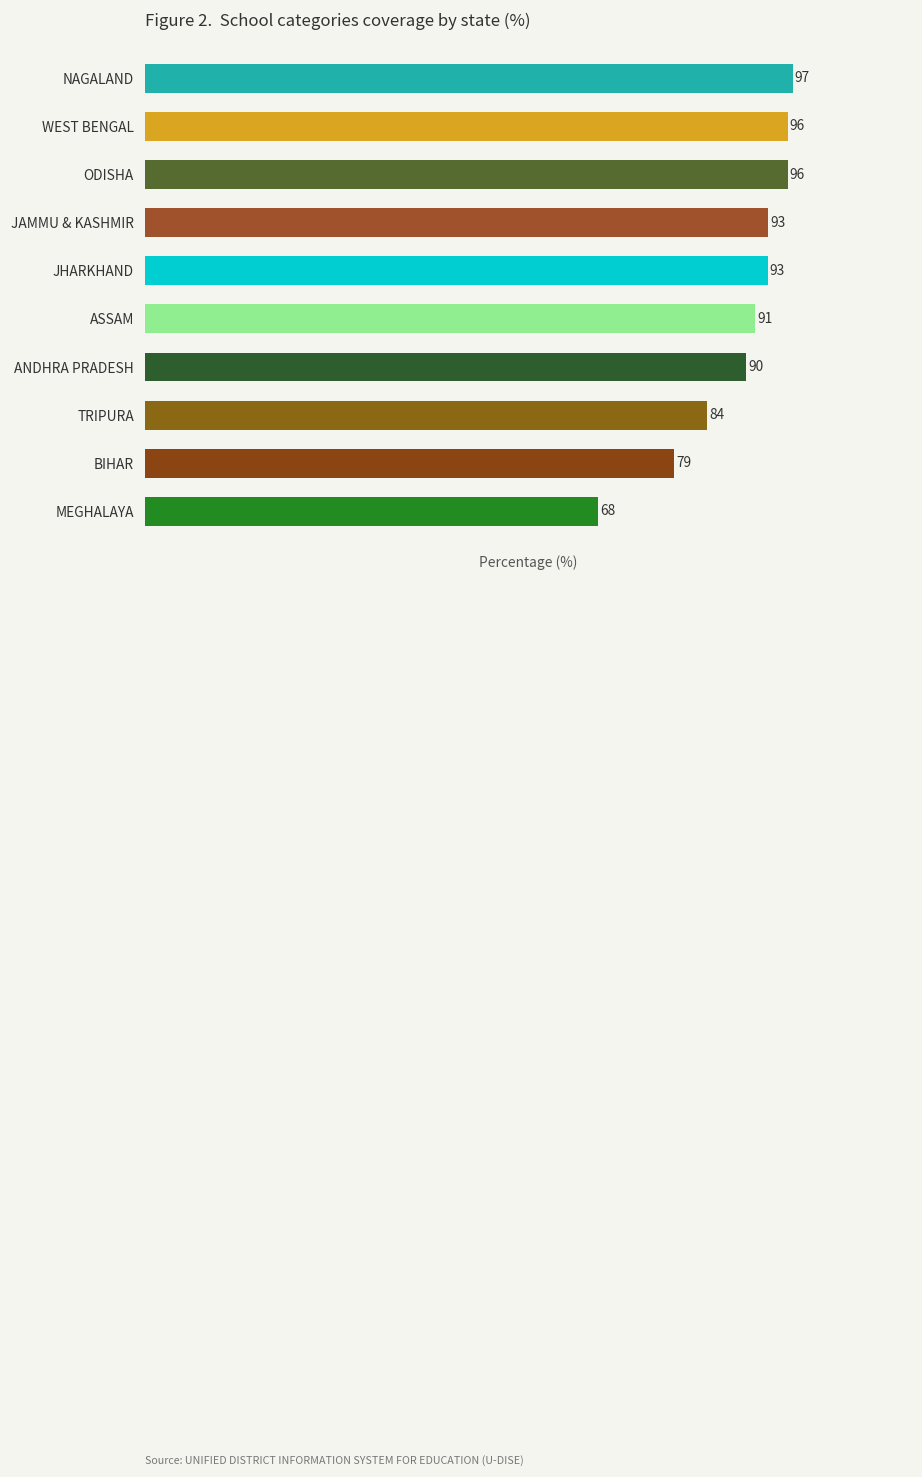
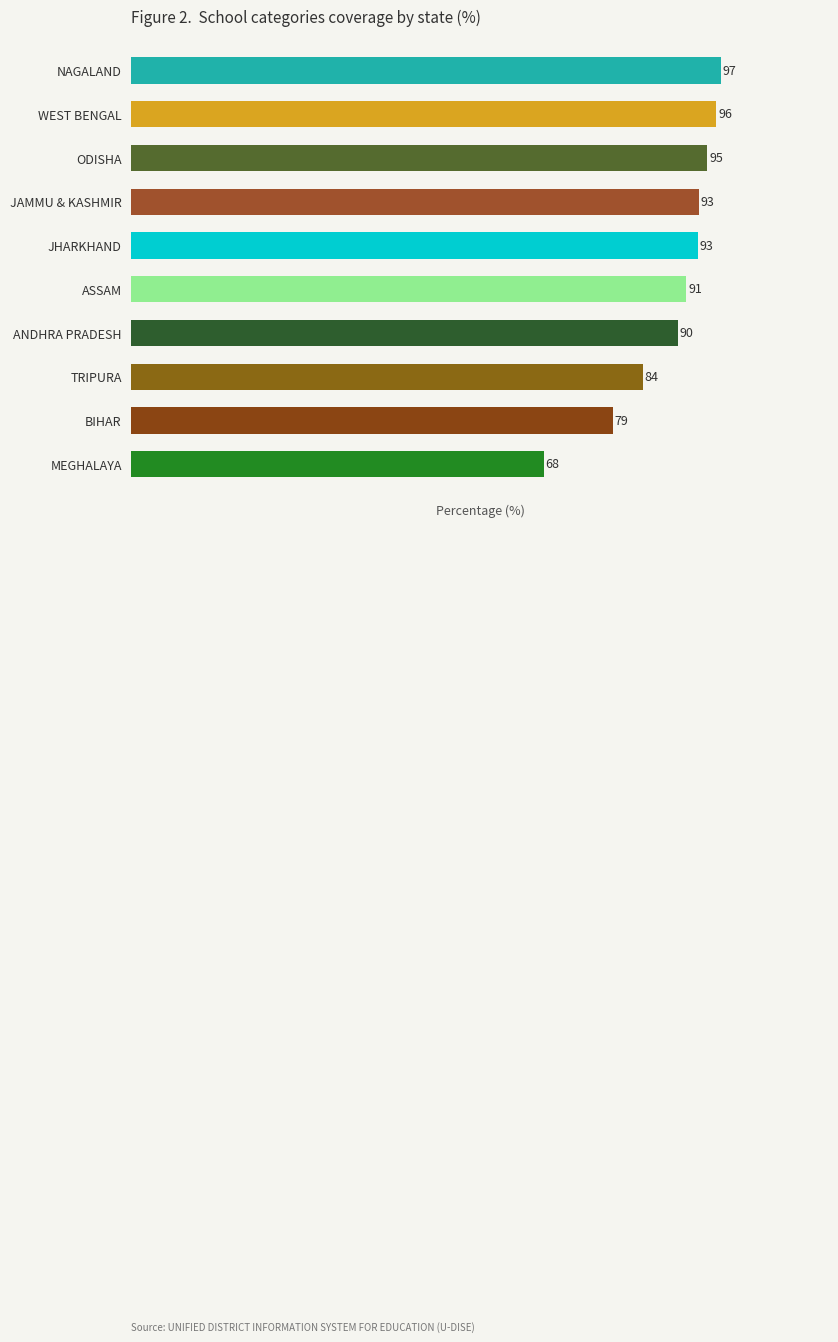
ODISHA: 96 -> 95
